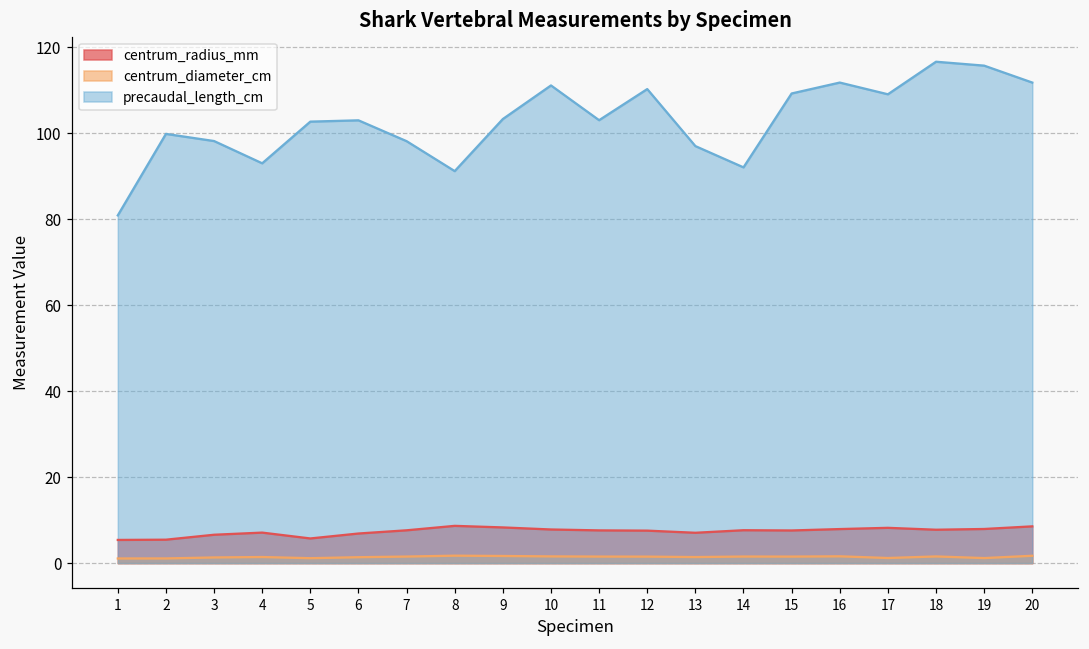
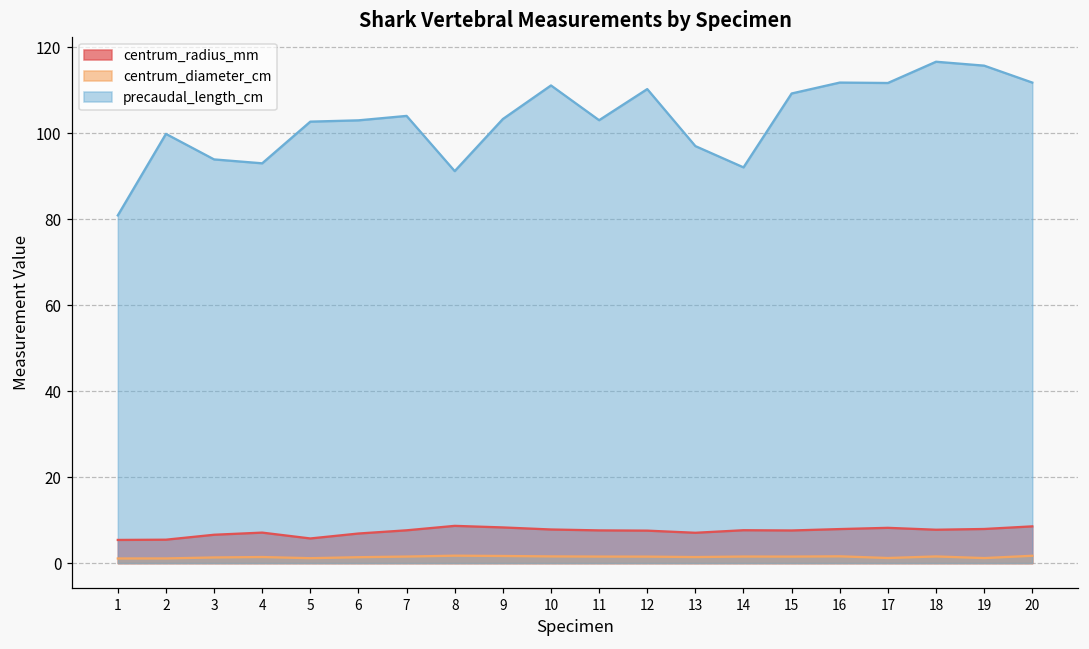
precaudal_length_cm, 3: 98 -> 94
precaudal_length_cm, 7: 98 -> 104
precaudal_length_cm, 17: 109 -> 112
